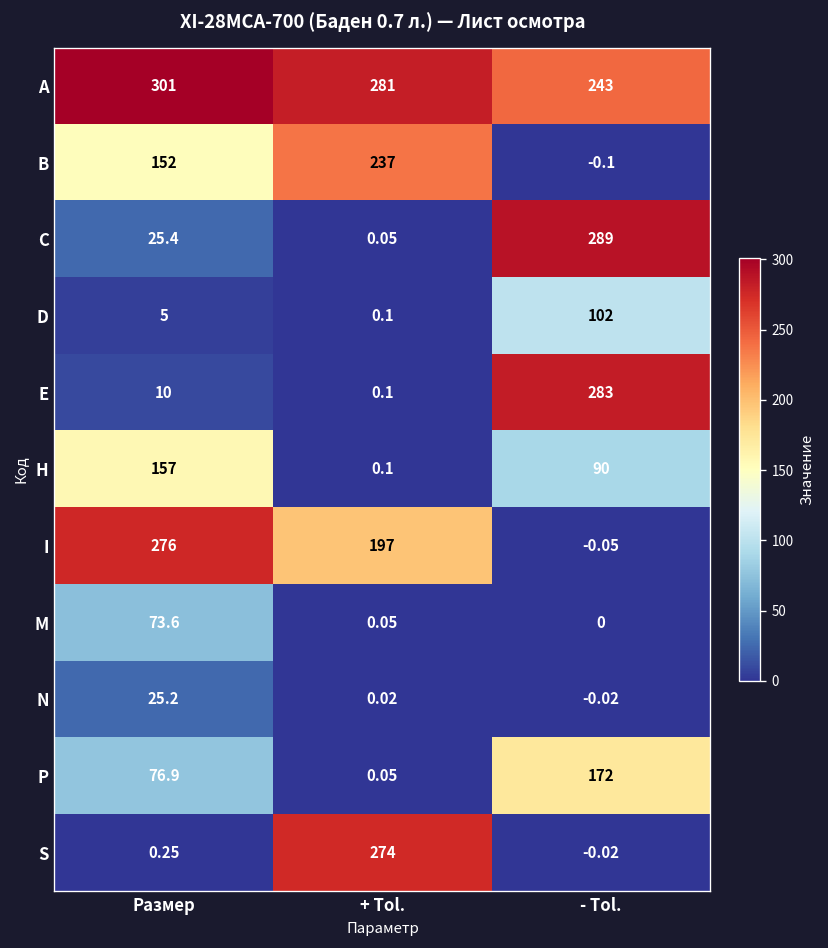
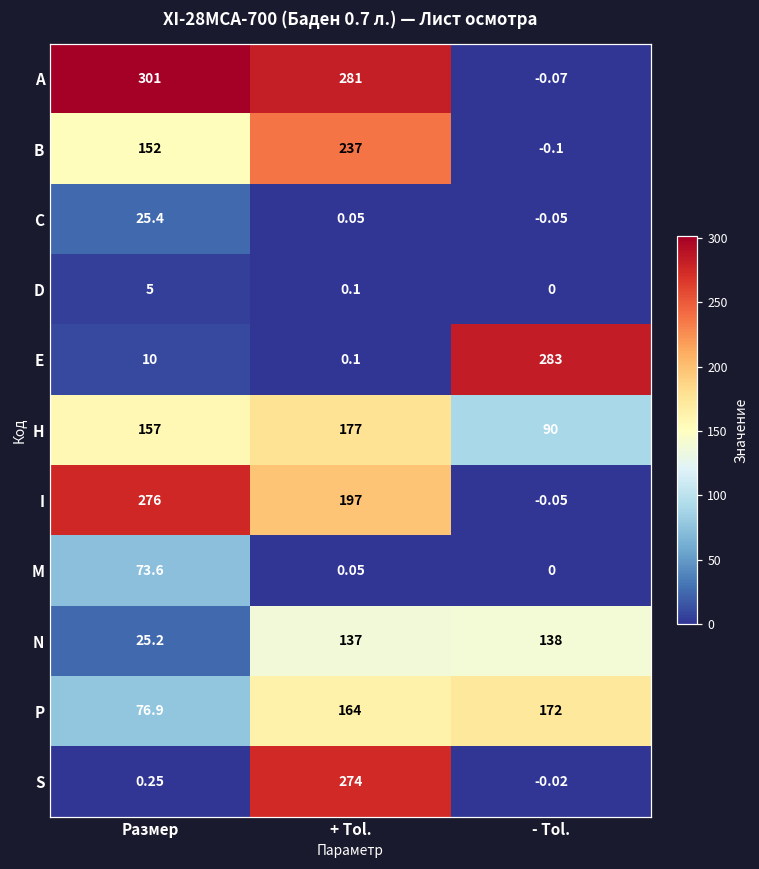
A, - Tol.: 243 -> -0.07
C, - Tol.: 289 -> -0.05
D, - Tol.: 102 -> 0
H, + Tol.: 0.1 -> 177
N, + Tol.: 0.02 -> 137
N, - Tol.: -0.02 -> 138
P, + Tol.: 0.05 -> 164
